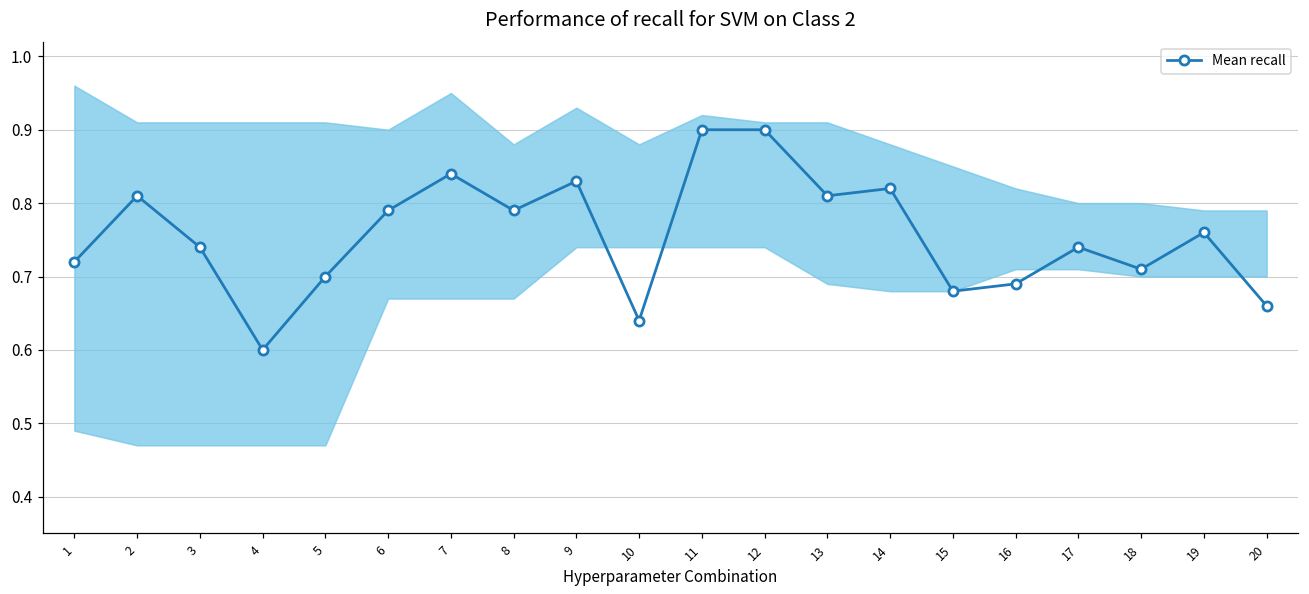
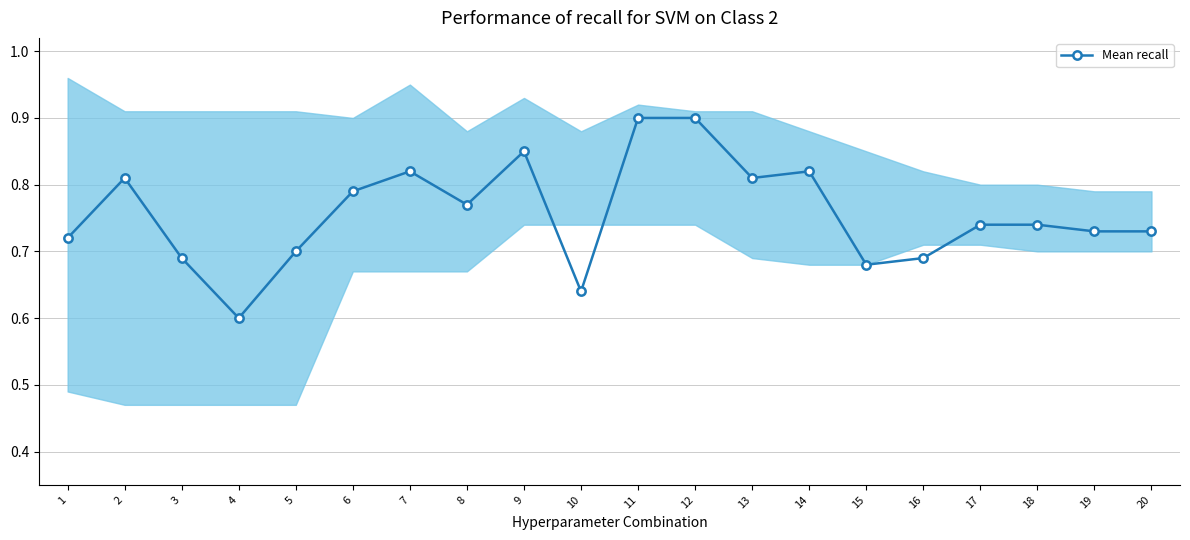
Mean recall, 3: 0.74 -> 0.69
Mean recall, 7: 0.84 -> 0.82
Mean recall, 8: 0.79 -> 0.77
Mean recall, 9: 0.83 -> 0.85
Mean recall, 18: 0.71 -> 0.74
Mean recall, 19: 0.76 -> 0.73
Mean recall, 20: 0.66 -> 0.73
